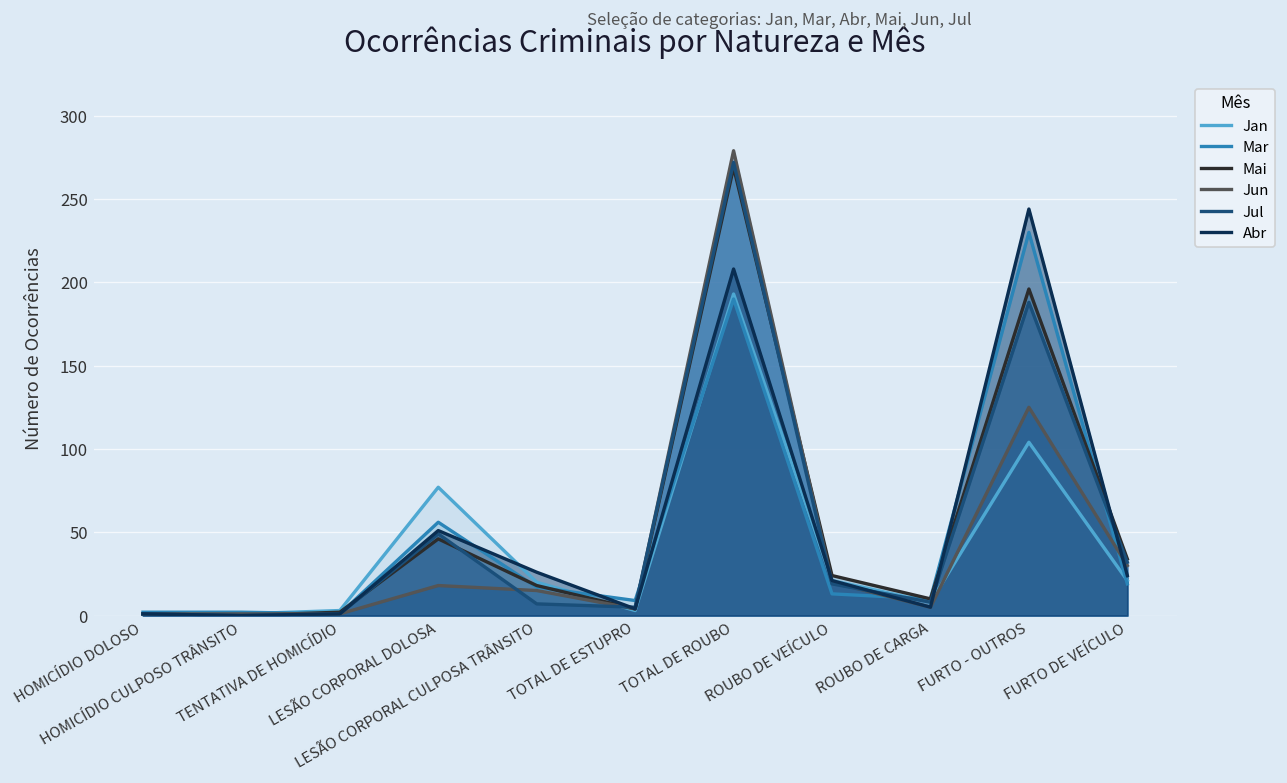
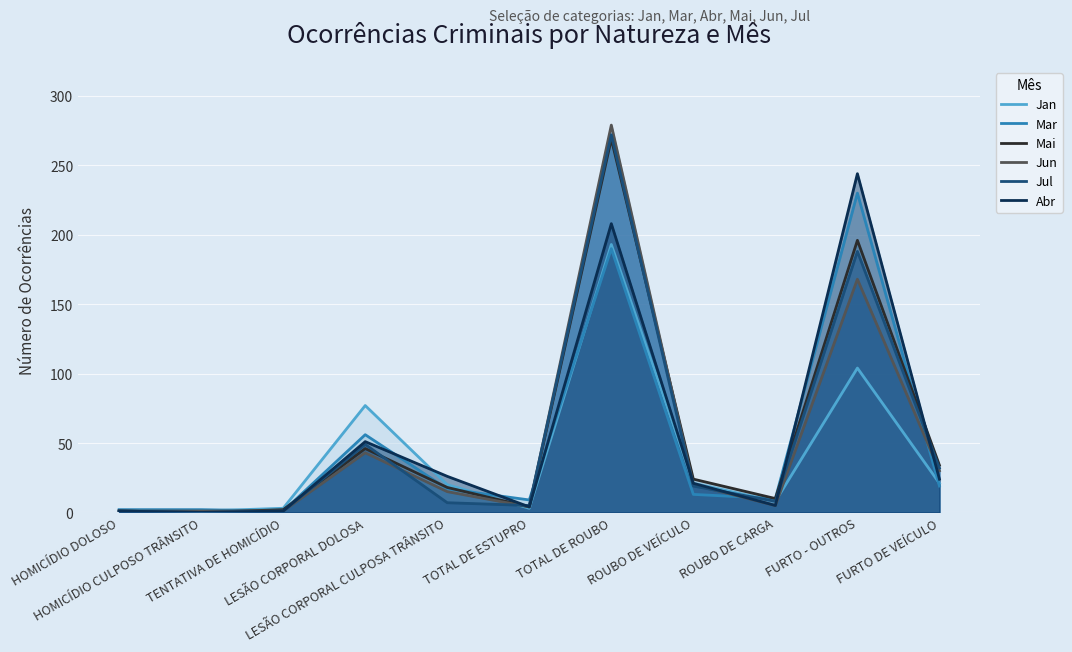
Jun, LESÃO CORPORAL DOLOSA: 18 -> 43
Jun, FURTO - OUTROS: 125 -> 168
